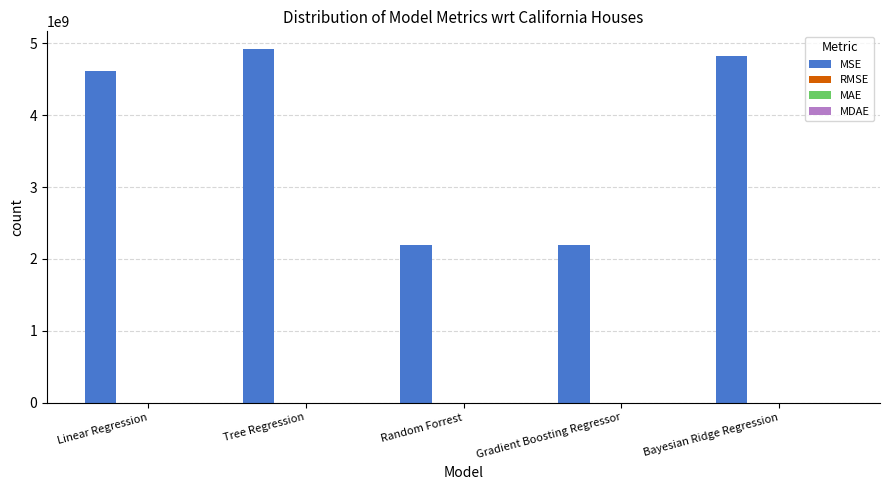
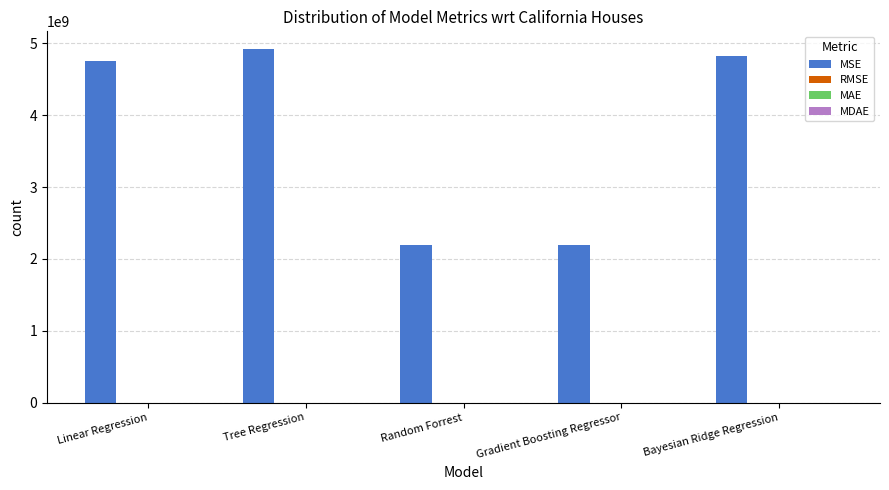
MSE, Linear Regression: 4600000000 -> 4800000000
